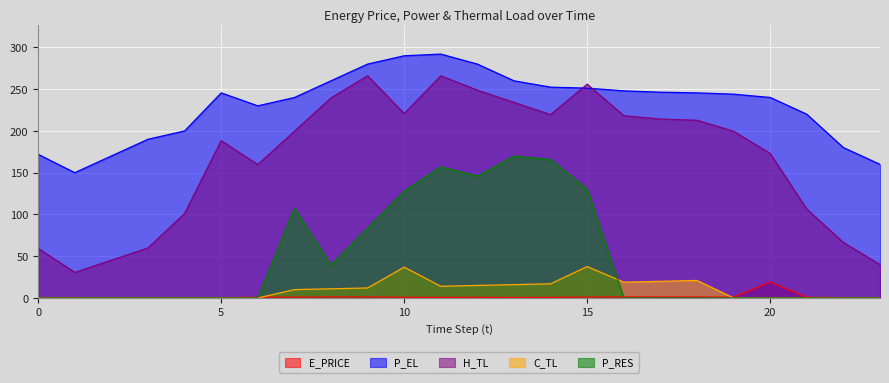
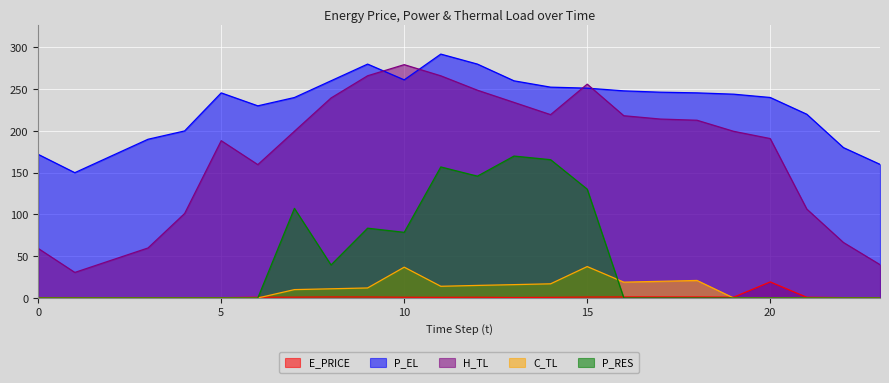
P_EL, 10: 290 -> 260
H_TL, 10: 220 -> 280
P_RES, 10: 130 -> 80
H_TL, 20: 170 -> 190
